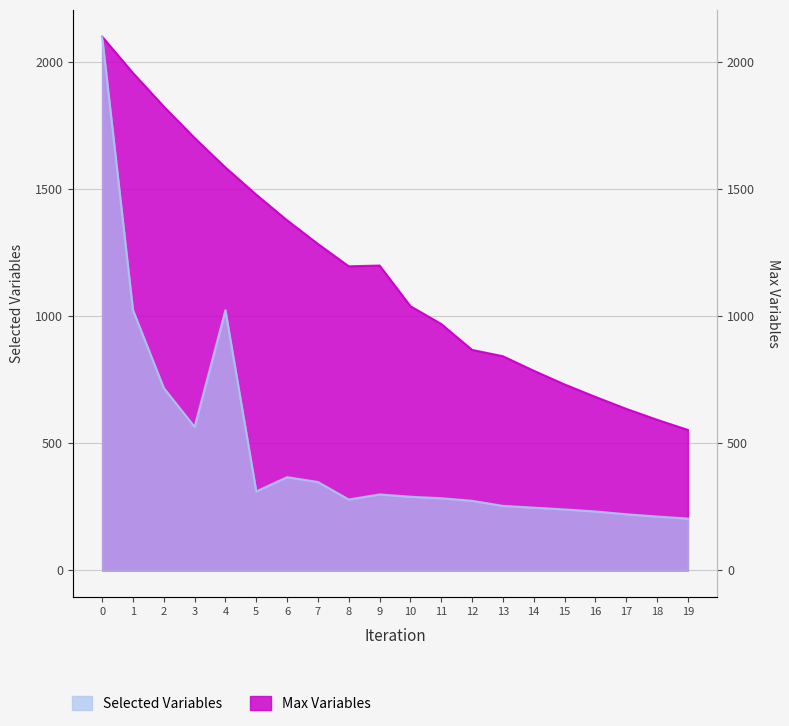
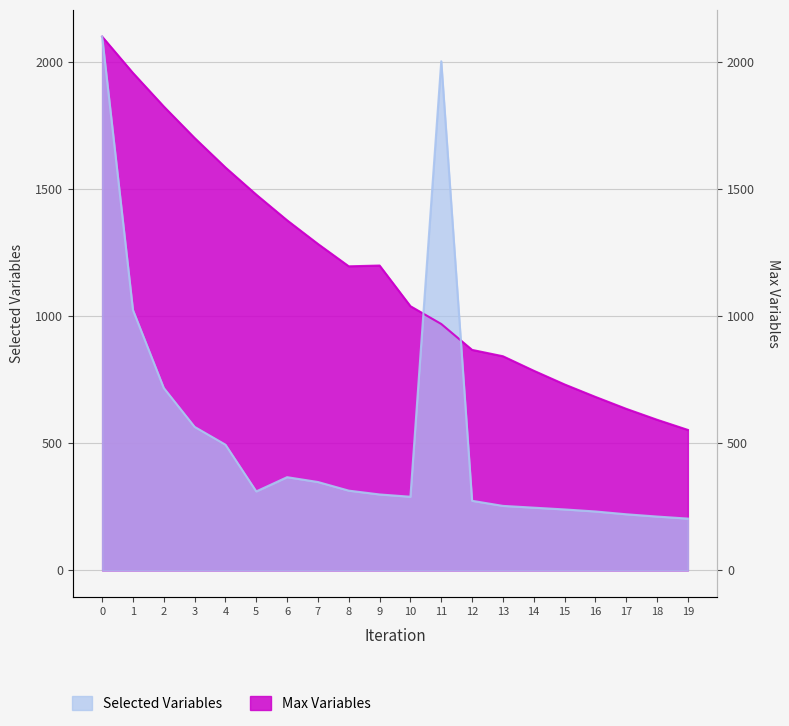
Selected Variables, 4: 1020 -> 500
Selected Variables, 8: 280 -> 310
Selected Variables, 11: 280 -> 2000
